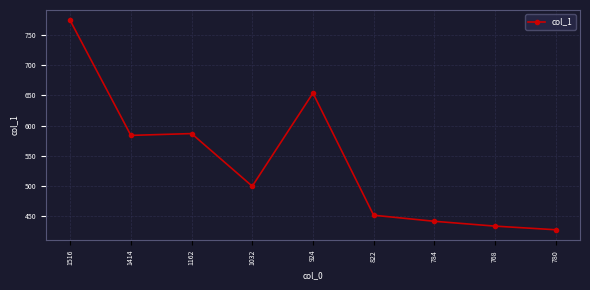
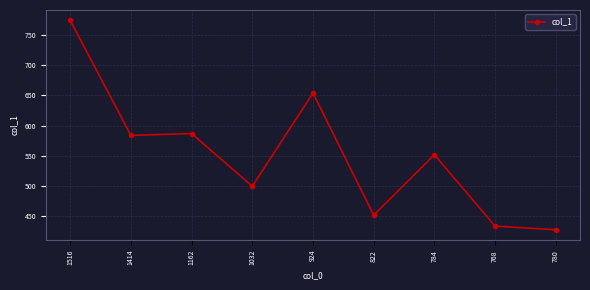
784: 440 -> 550
